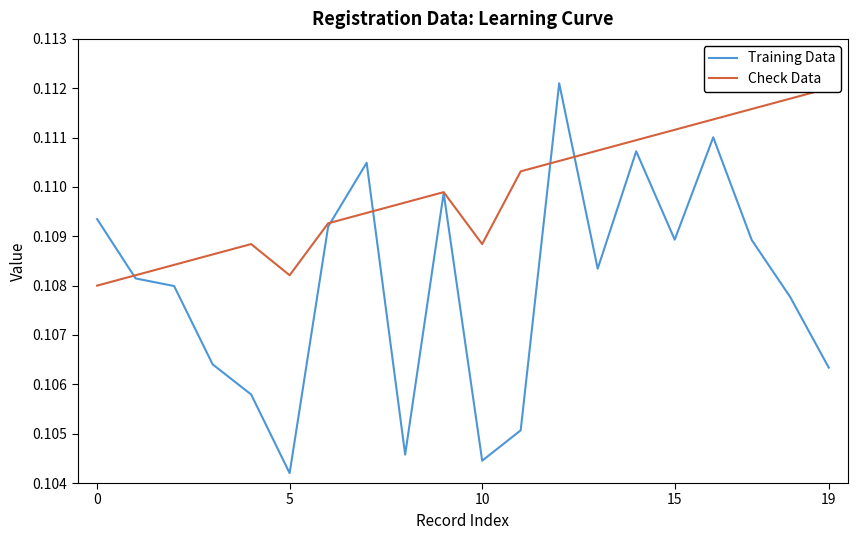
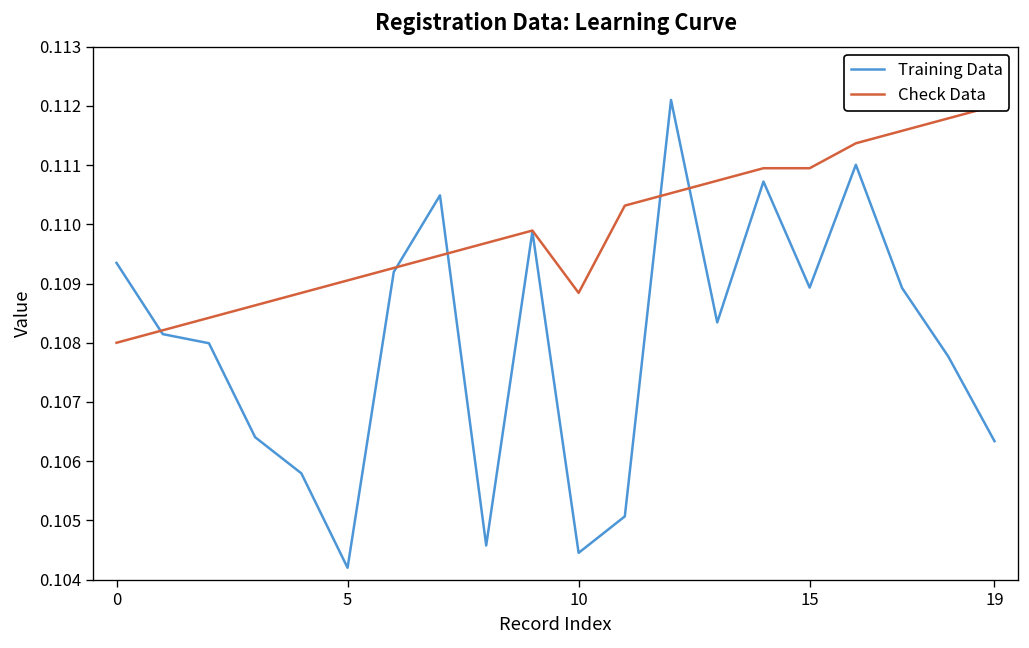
Check Data, 5: 0.1082 -> 0.1091
Check Data, 15: 0.1112 -> 0.1109
